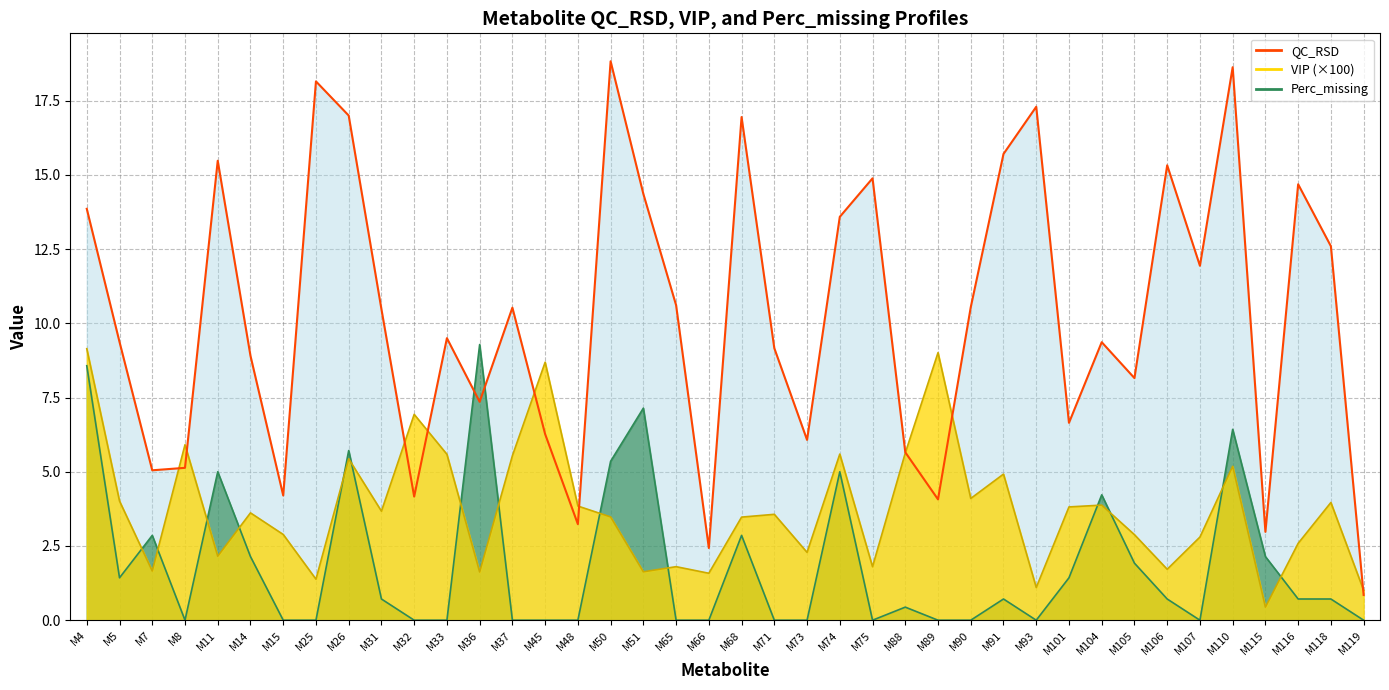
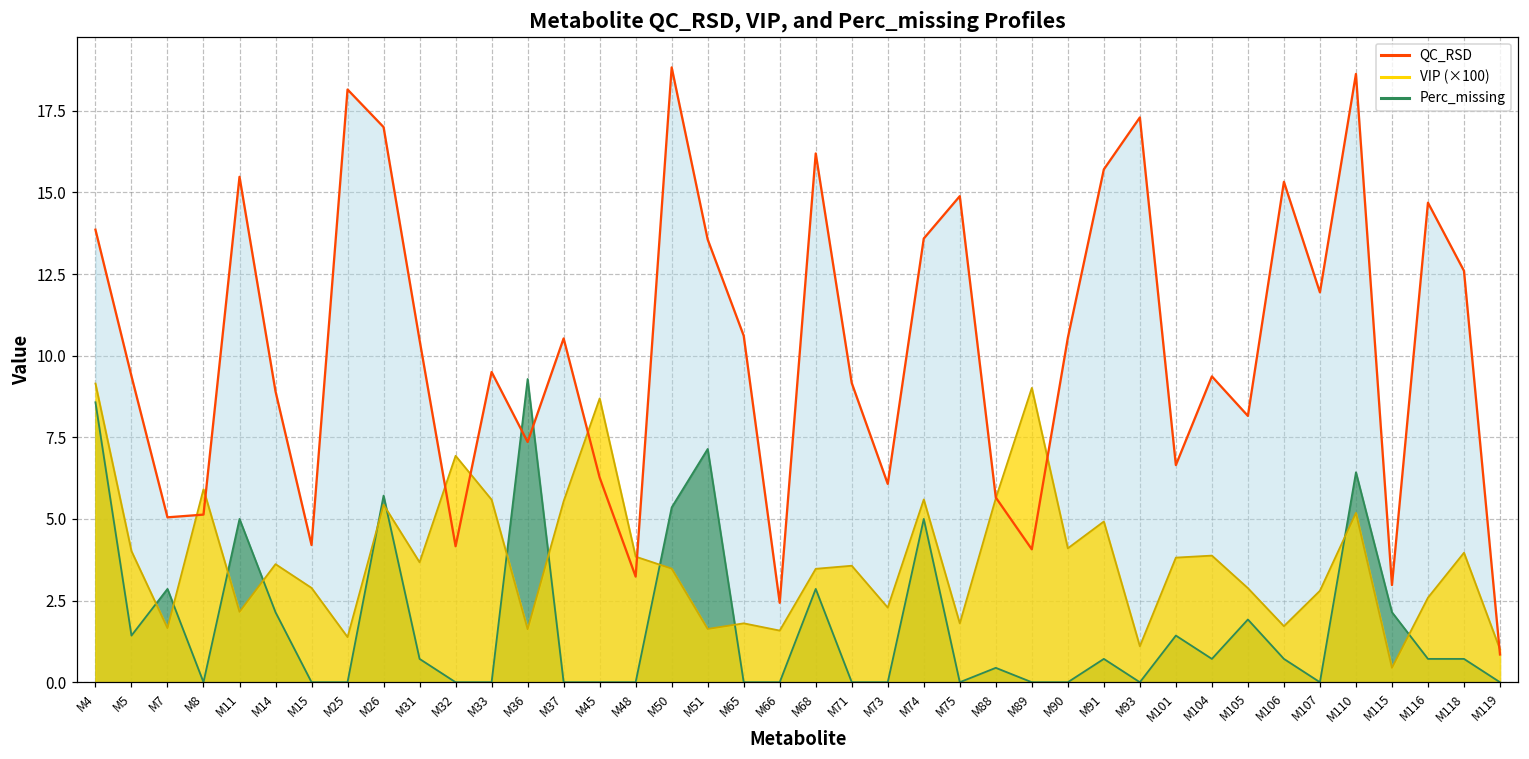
QC_RSD, M51: 14.4 -> 13.6
QC_RSD, M68: 16.9 -> 16.2
Perc_missing, M104: 4.2 -> 0.7
